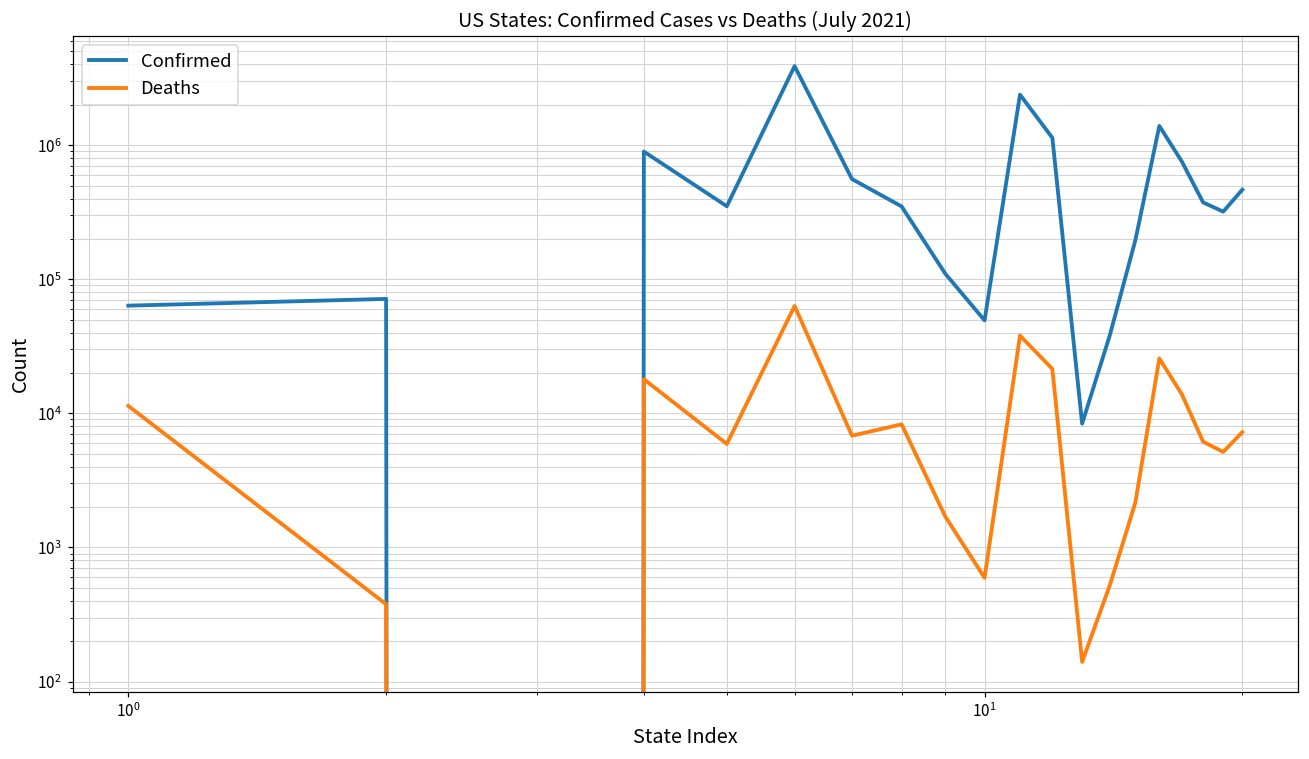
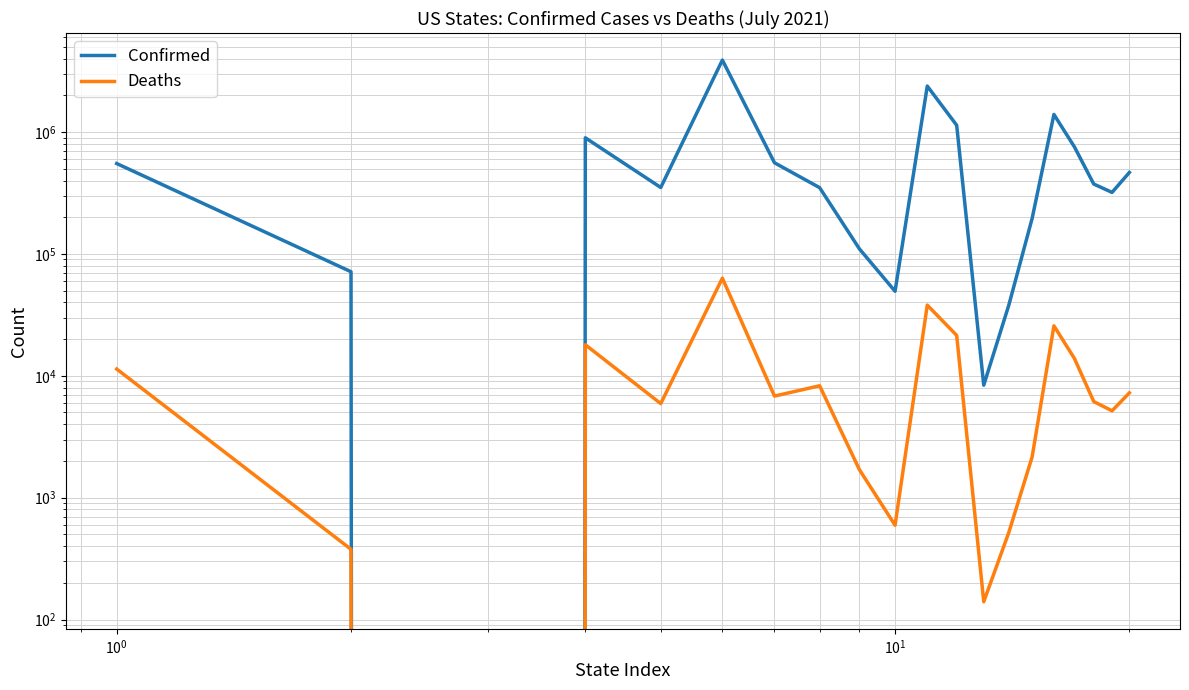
Confirmed, 10^0: 60000 -> 600000
